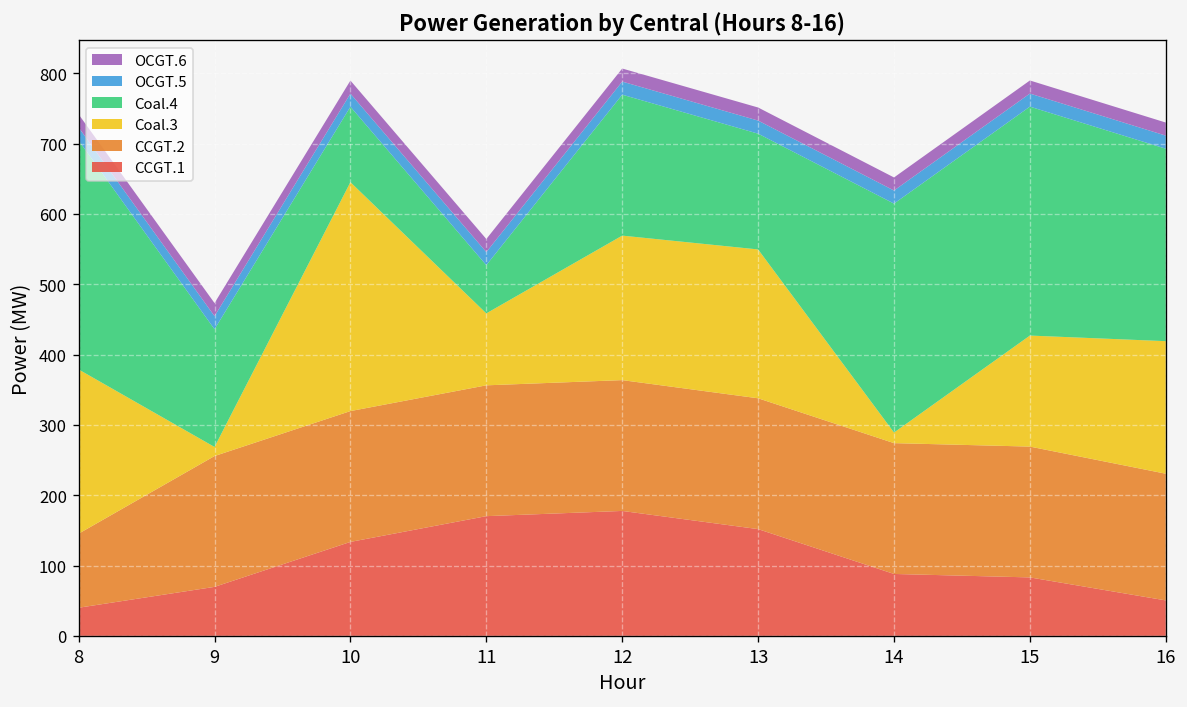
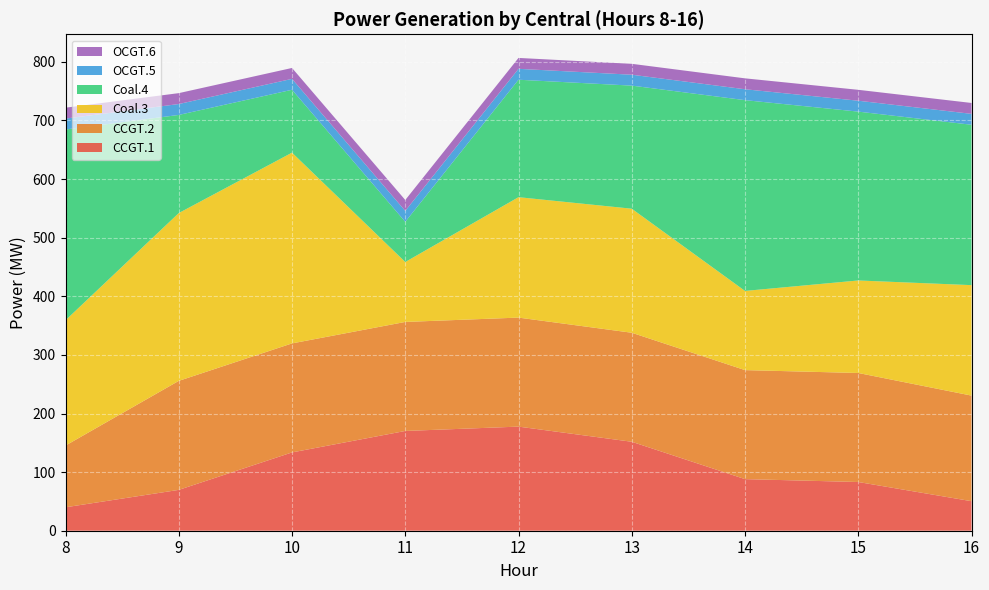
Coal.3, 8: 230 -> 210
Coal.3, 9: 10 -> 290
Coal.4, 13: 160 -> 210
Coal.3, 14: 20 -> 140
Coal.4, 15: 330 -> 290
